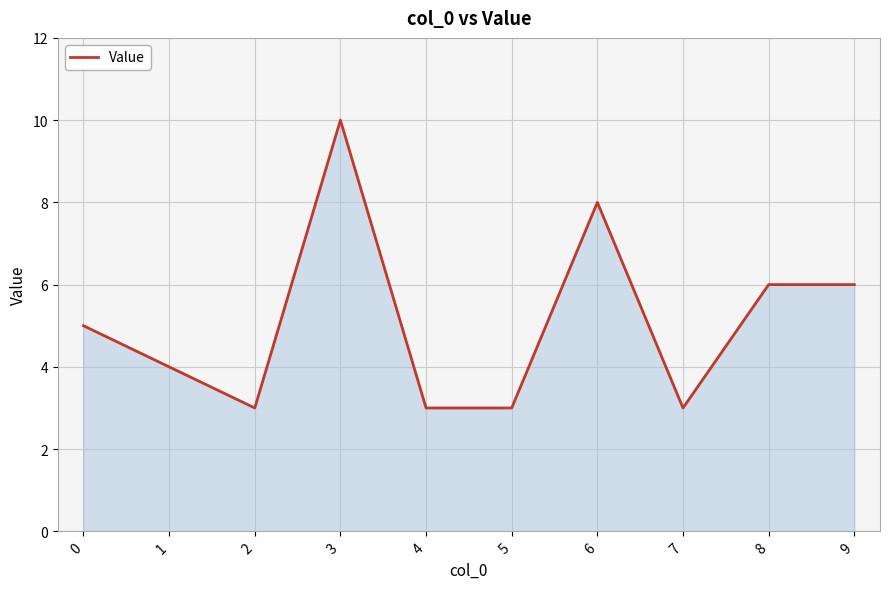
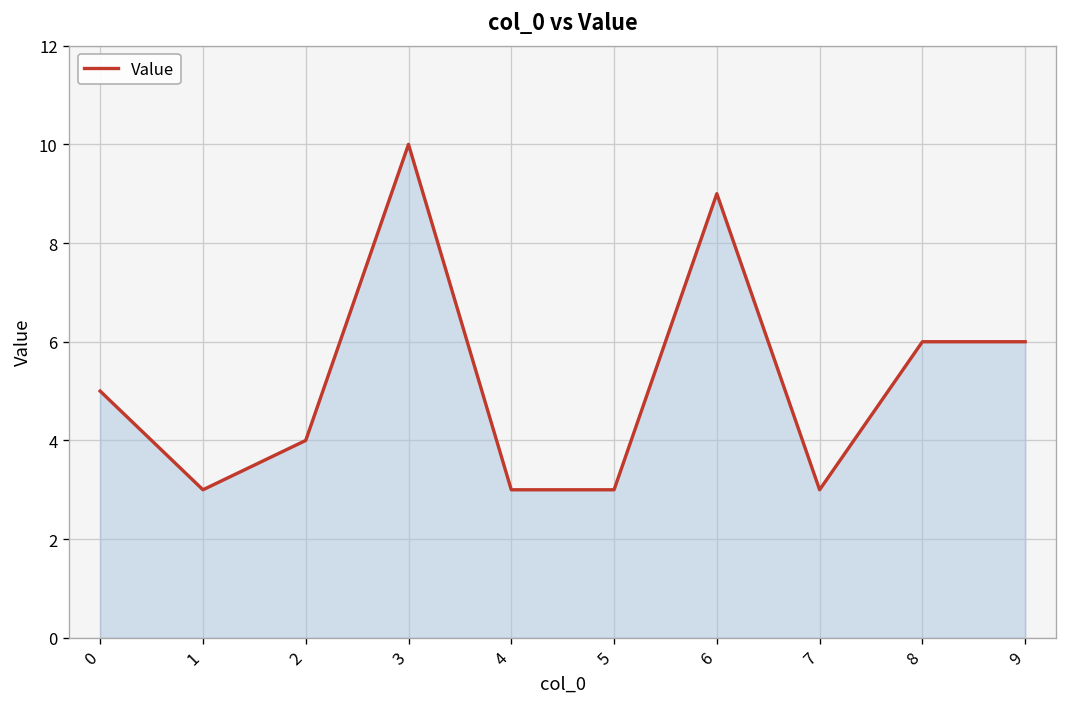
1: 4 -> 3
2: 3 -> 4
6: 8 -> 9
